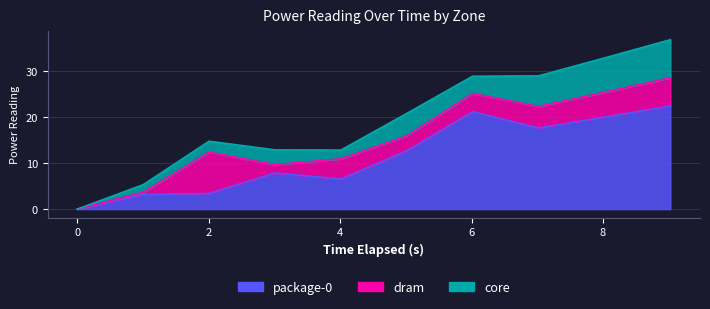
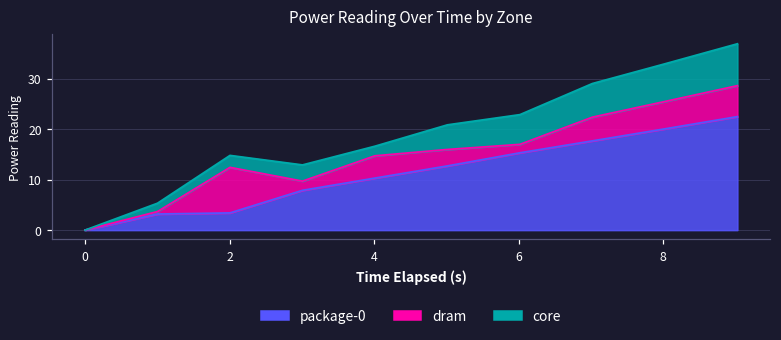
package-0, 4: 7 -> 10
package-0, 6: 21 -> 15
dram, 6: 4 -> 2
core, 6: 4 -> 6
